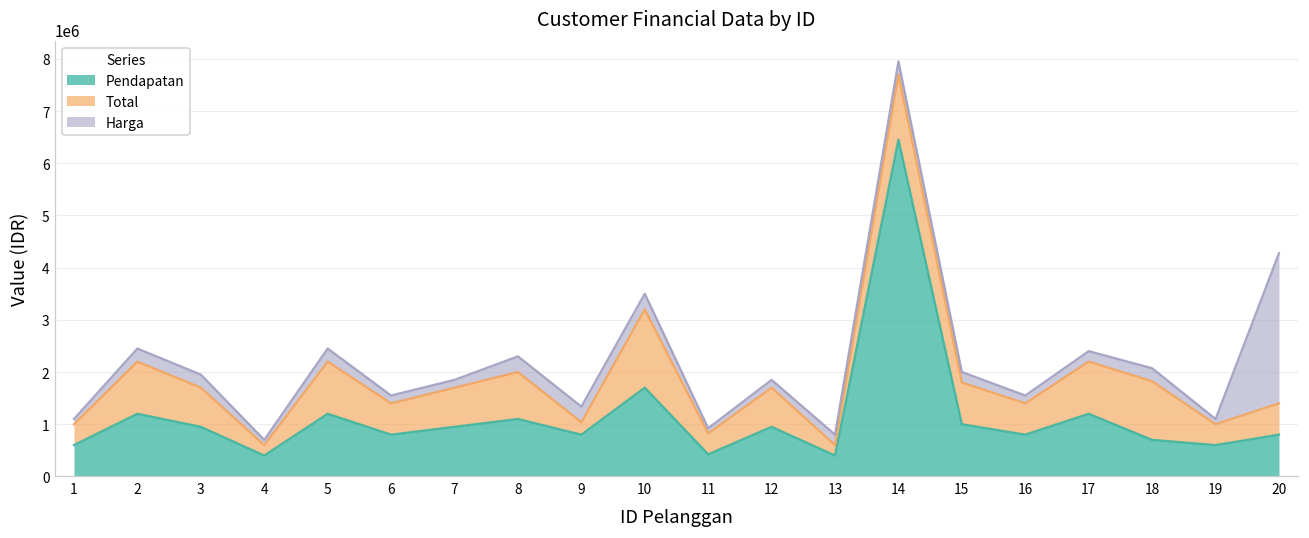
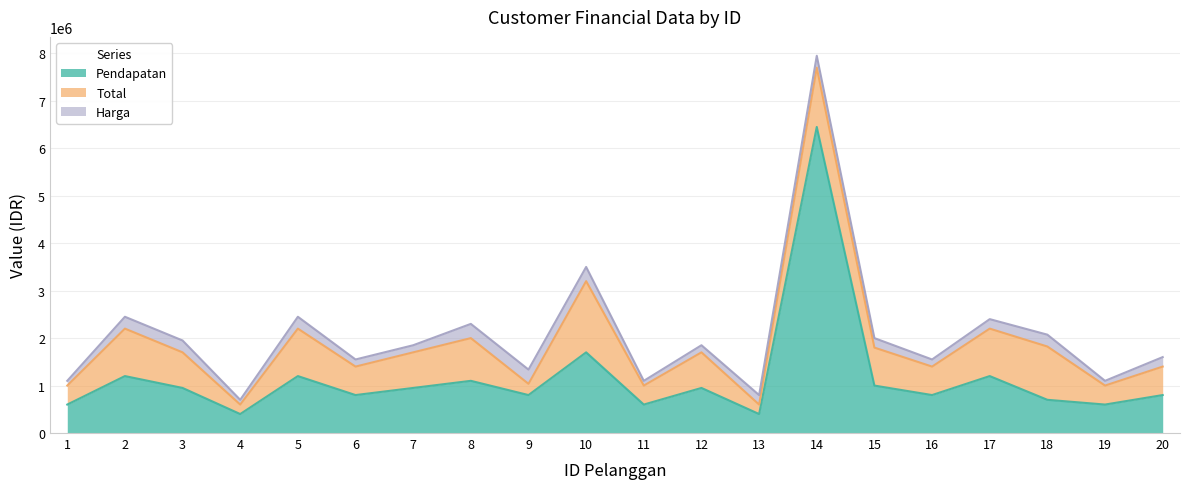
Pendapatan, 11: 400000 -> 600000
Harga, 20: 2900000 -> 200000
